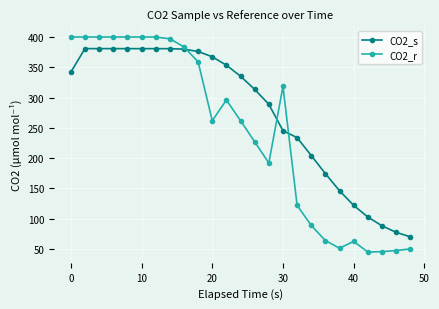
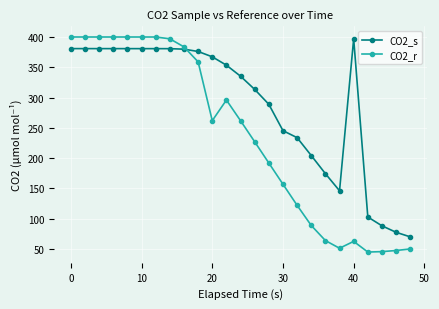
CO2_s, 0: 340 -> 380
CO2_r, 30: 320 -> 160
CO2_s, 40: 120 -> 400
